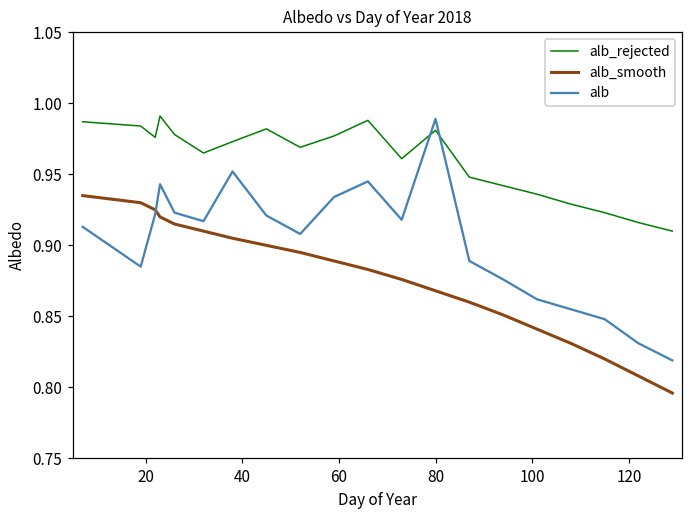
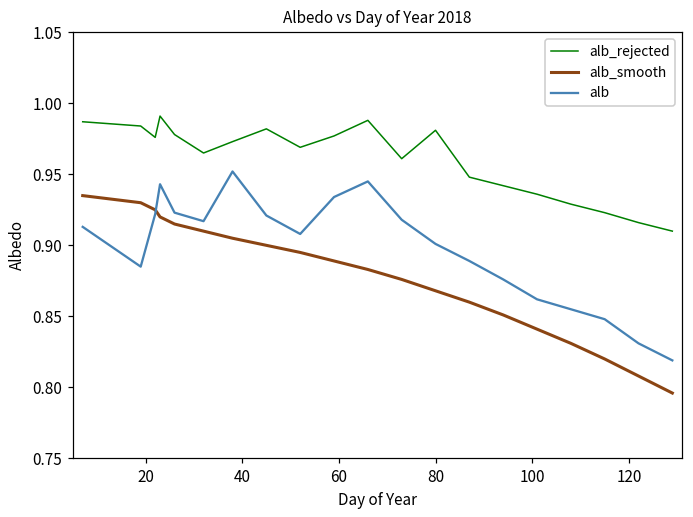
alb, 80: 0.989 -> 0.901
